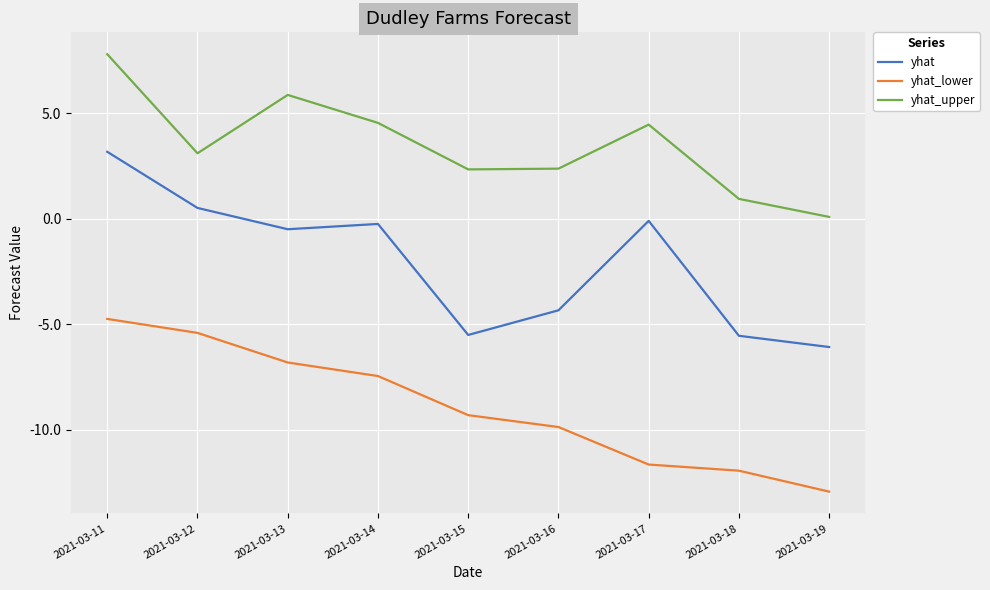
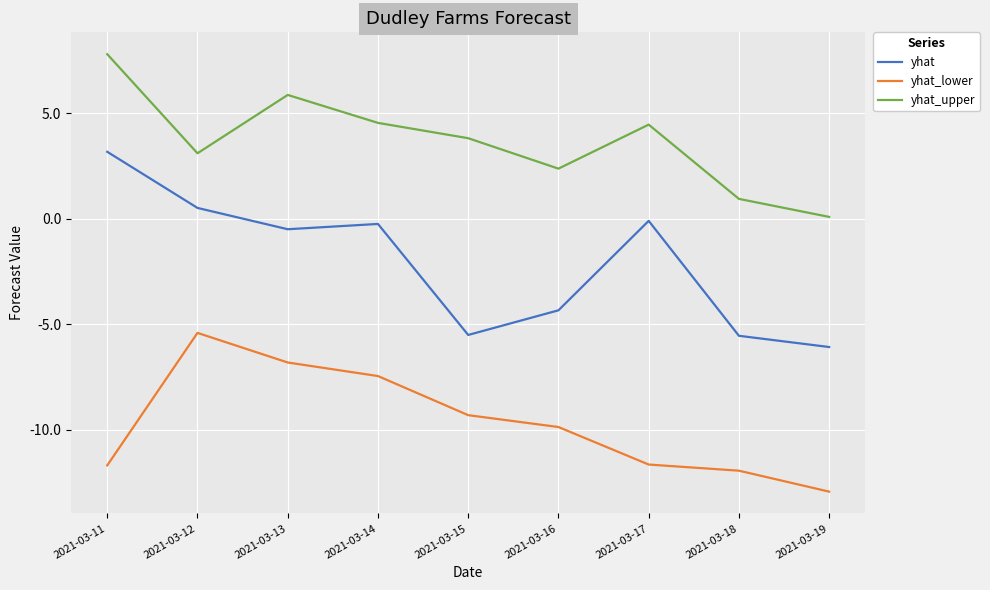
yhat_lower, 2021-03-11: -4.7 -> -11.7
yhat_upper, 2021-03-15: 2.3 -> 3.8
